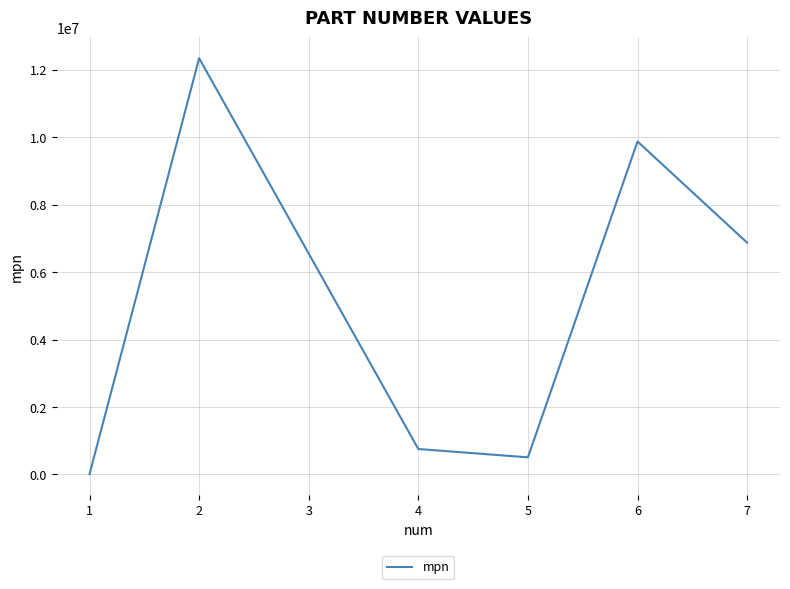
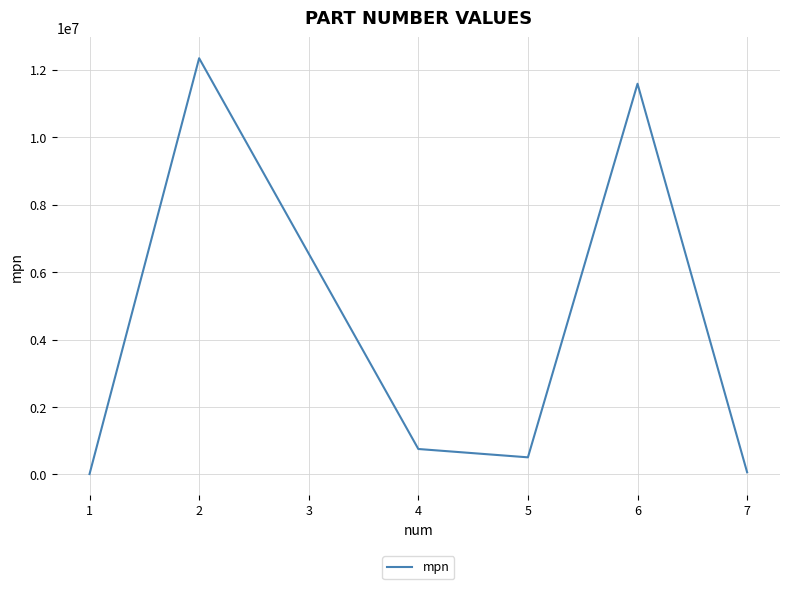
6: 9900000 -> 11600000
7: 6900000 -> 100000
